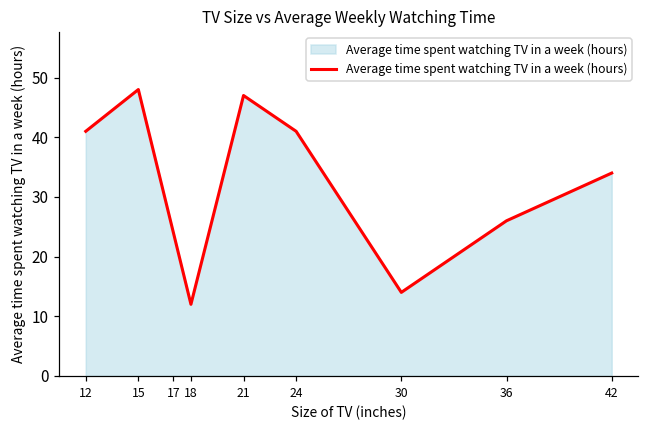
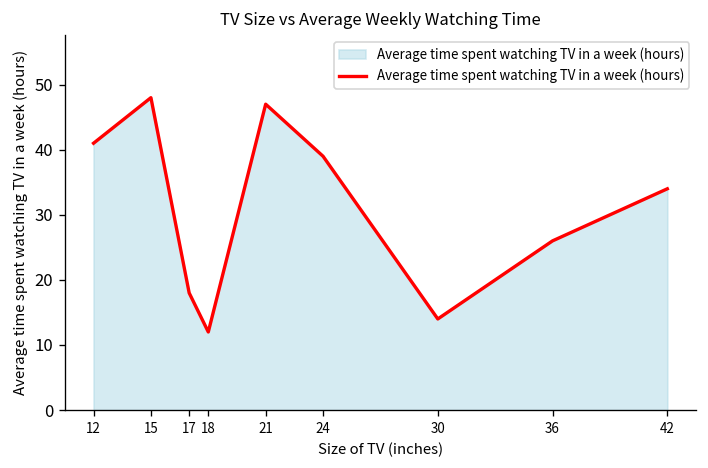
17: 24 -> 18
24: 41 -> 39
